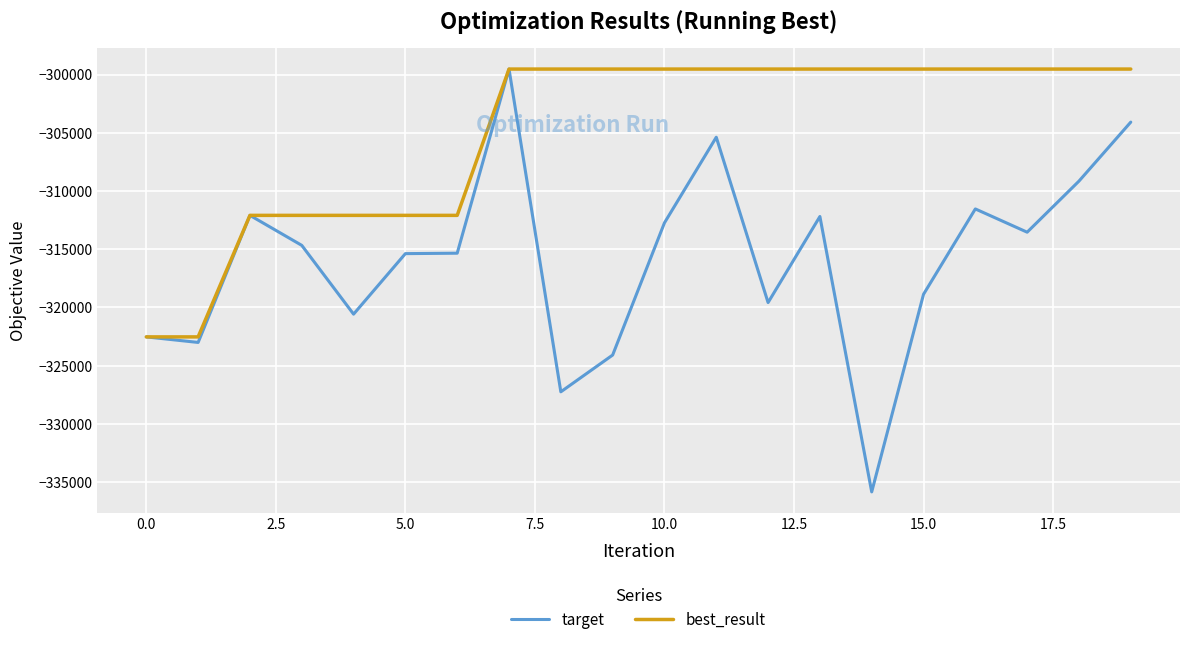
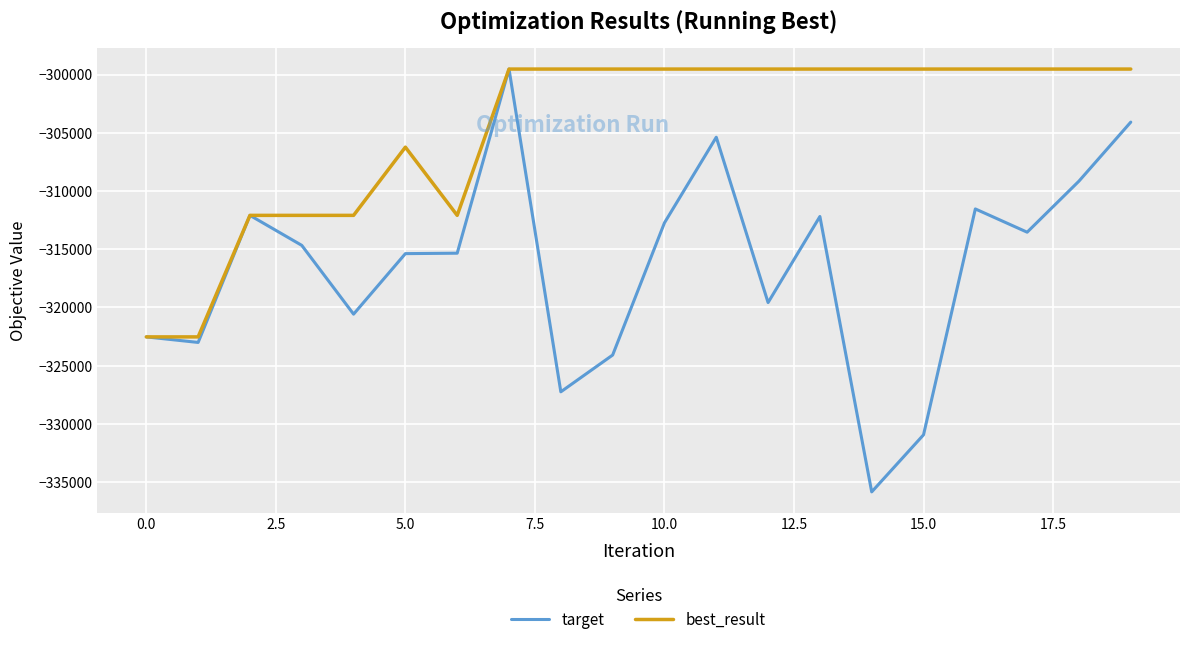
best_result, 5.0: -312100 -> -306200
target, 15.0: -318900 -> -330900
